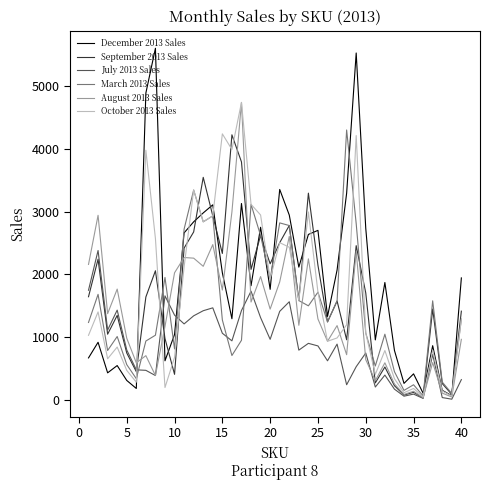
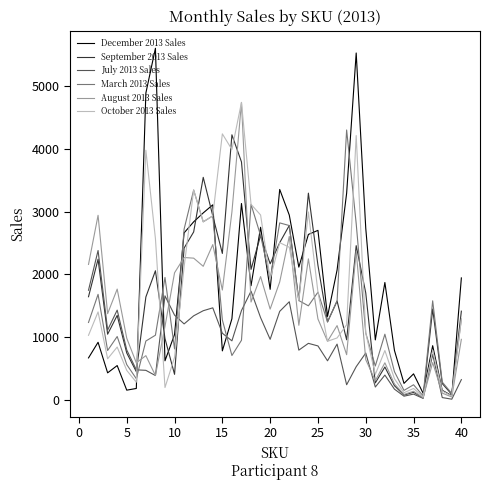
December 2013 Sales, 5: 300 -> 200
December 2013 Sales, 15: 2000 -> 800
